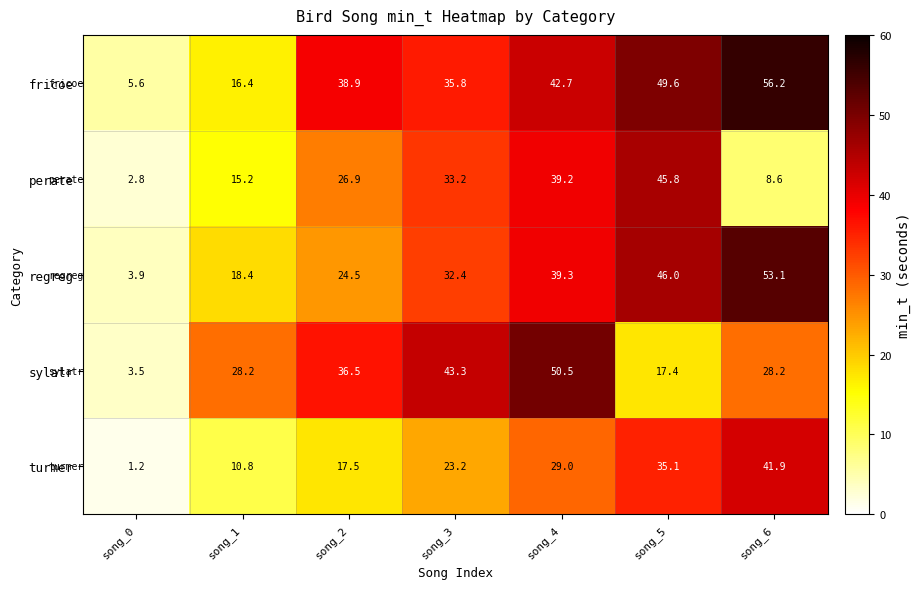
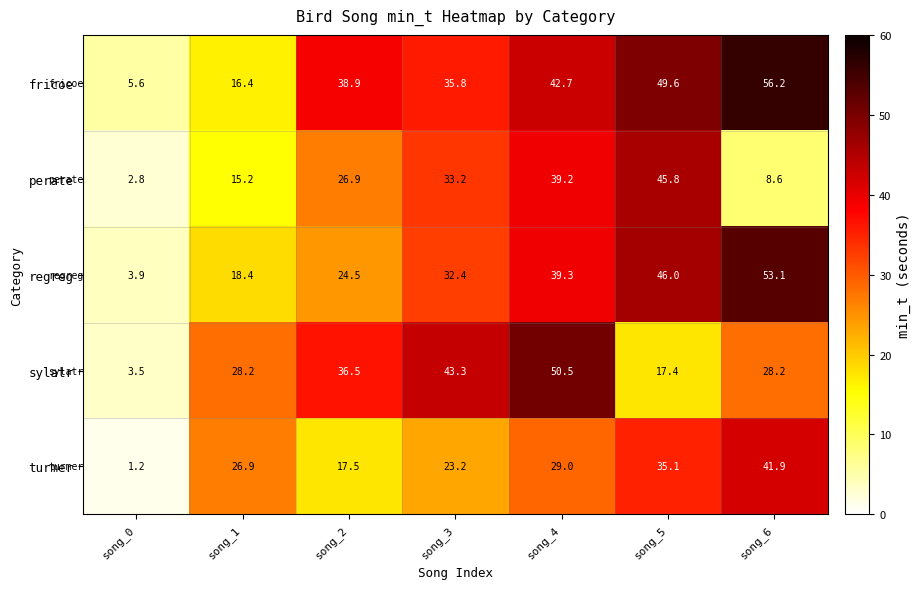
turmer, song_1: 10.8 -> 26.9
